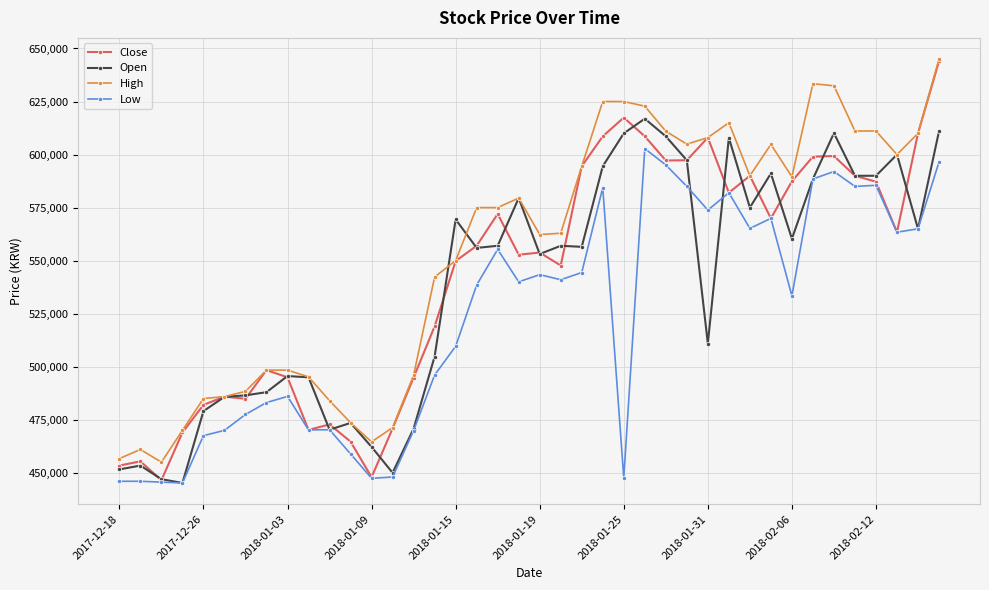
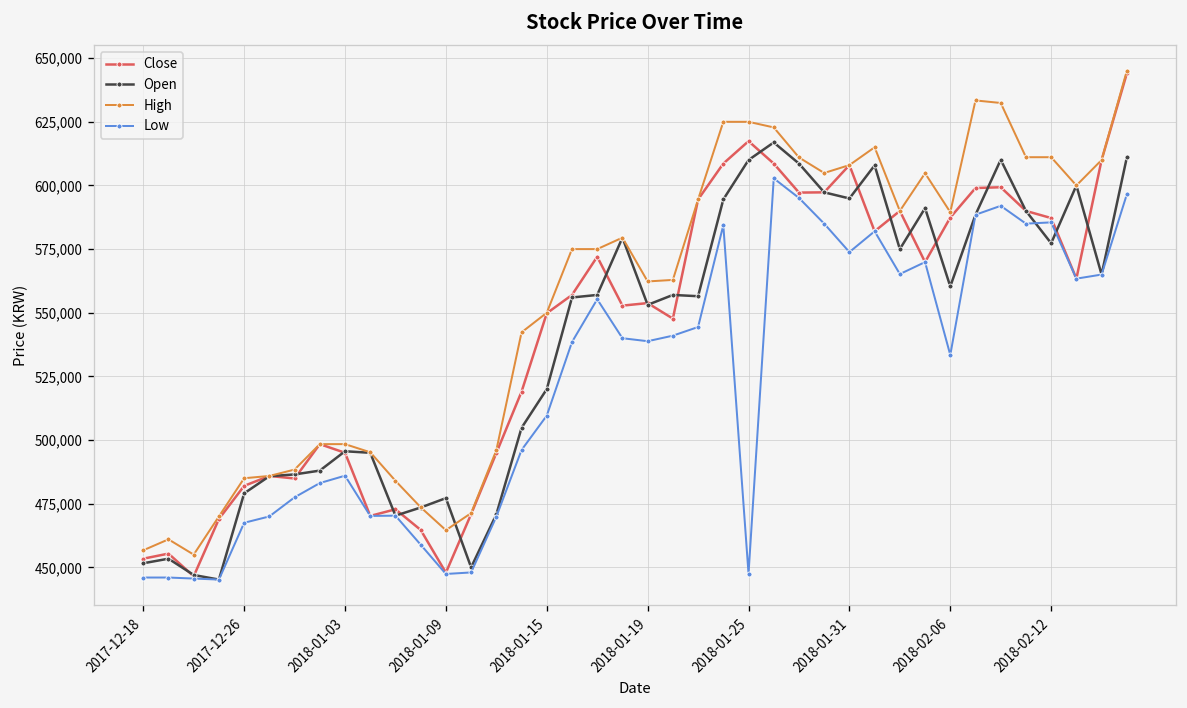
Open, 2018-01-09: 462,000 -> 477,000
Open, 2018-01-15: 569,000 -> 520,000
Low, 2018-01-19: 543,000 -> 539,000
Open, 2018-01-31: 511,000 -> 595,000
Open, 2018-02-12: 590,000 -> 577,000
